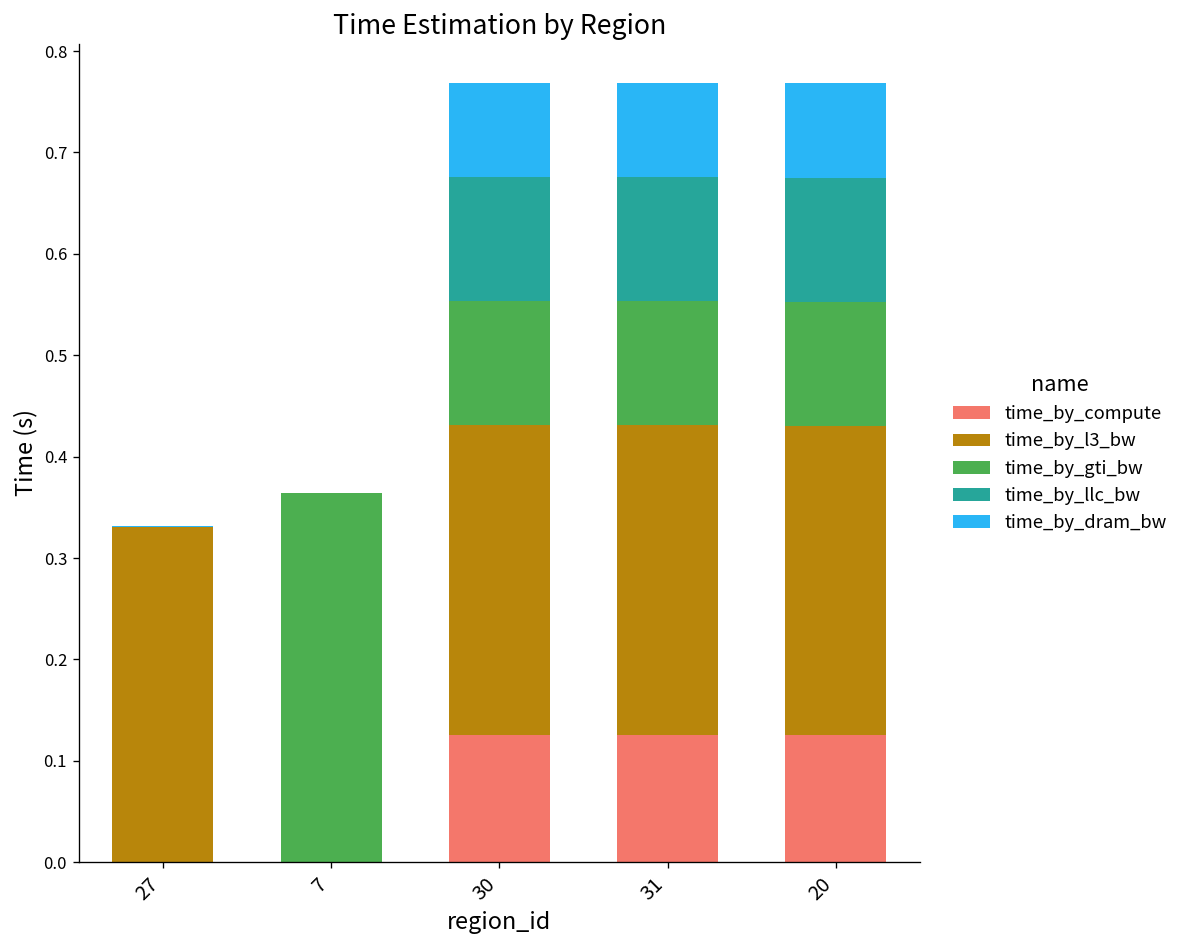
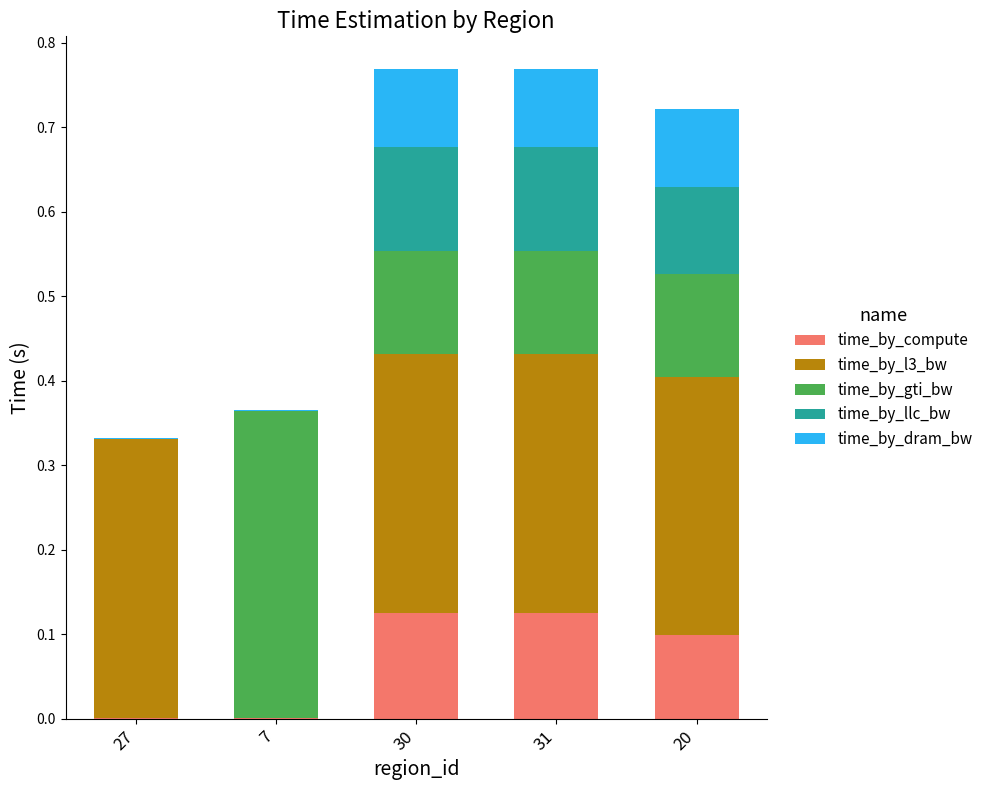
time_by_compute, 20: 0.13 -> 0.10
time_by_llc_bw, 20: 0.12 -> 0.10
